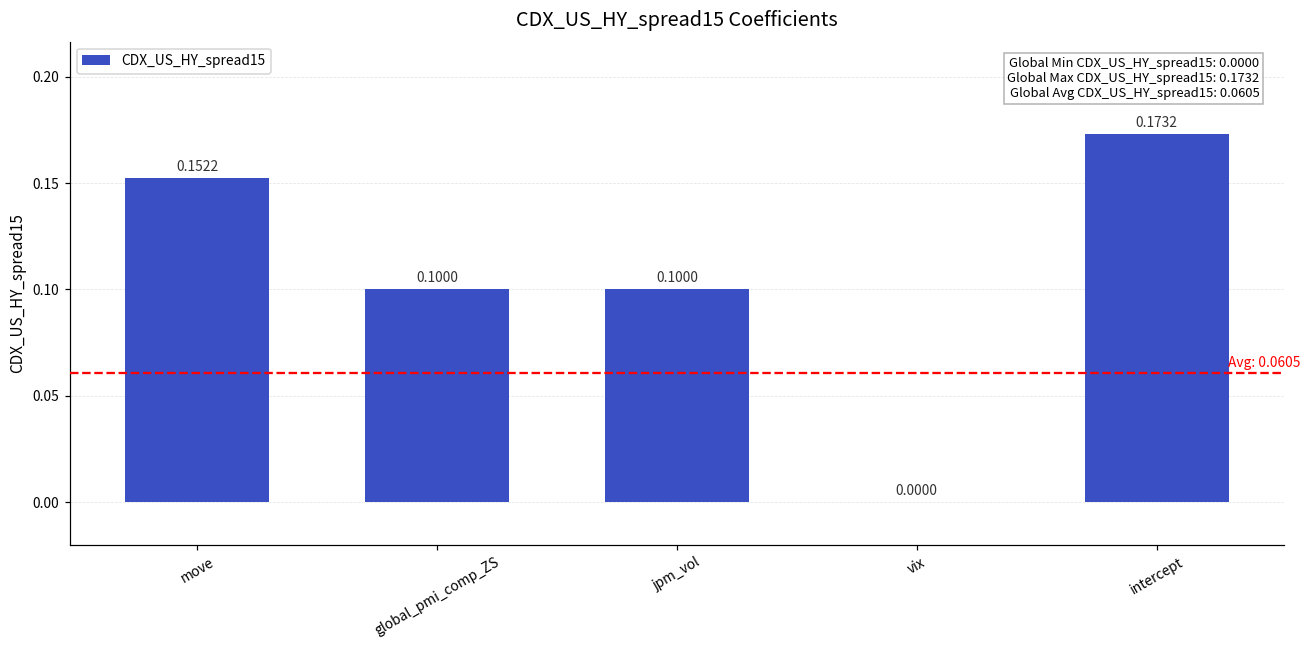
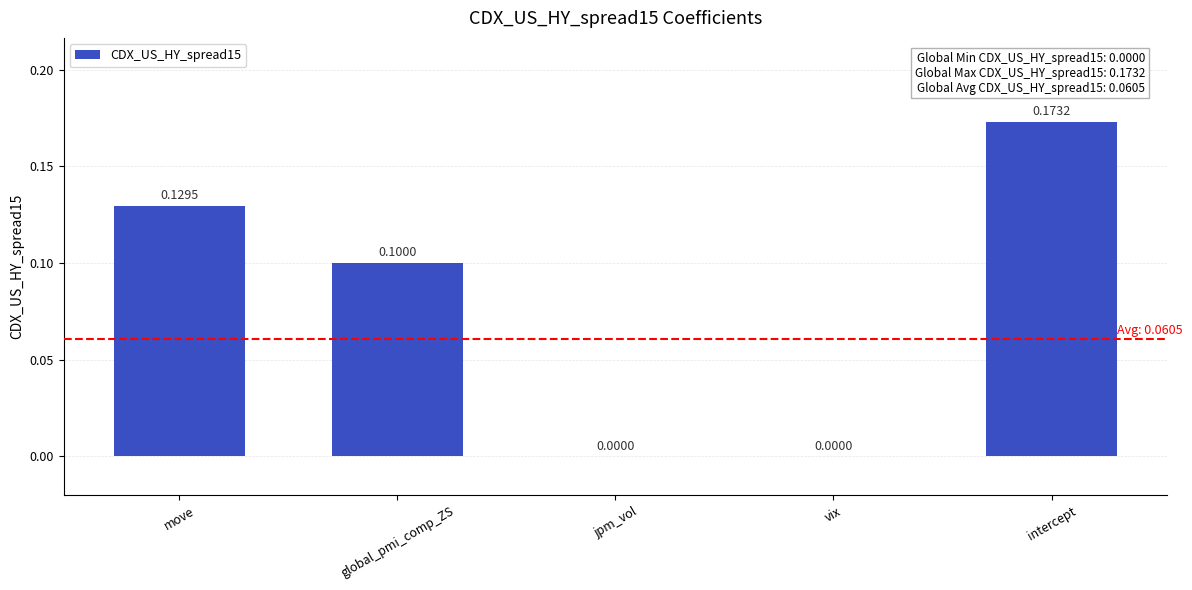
move: 0.1522 -> 0.1295
jpm_vol: 0.1000 -> 0.0000
